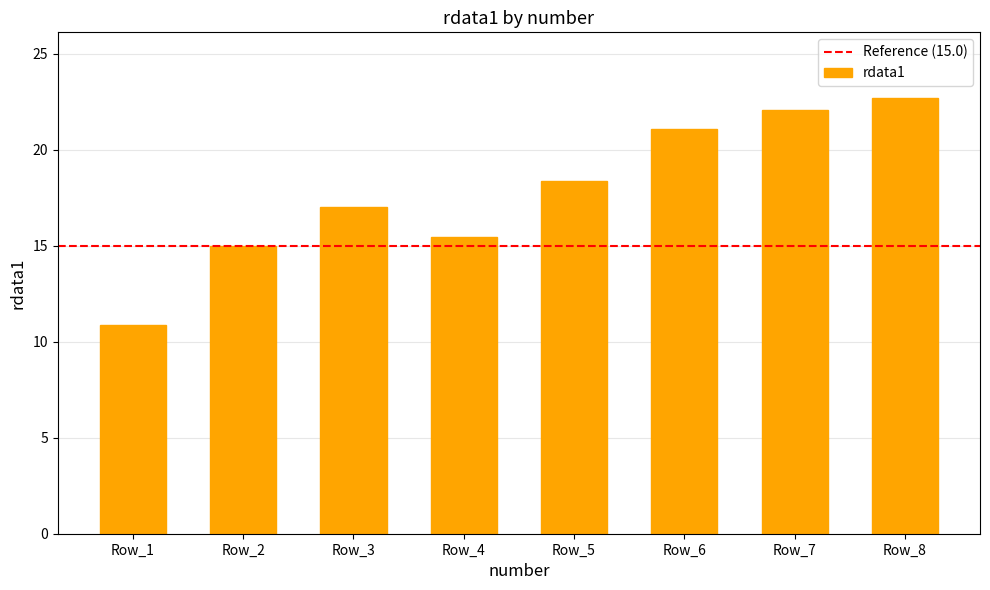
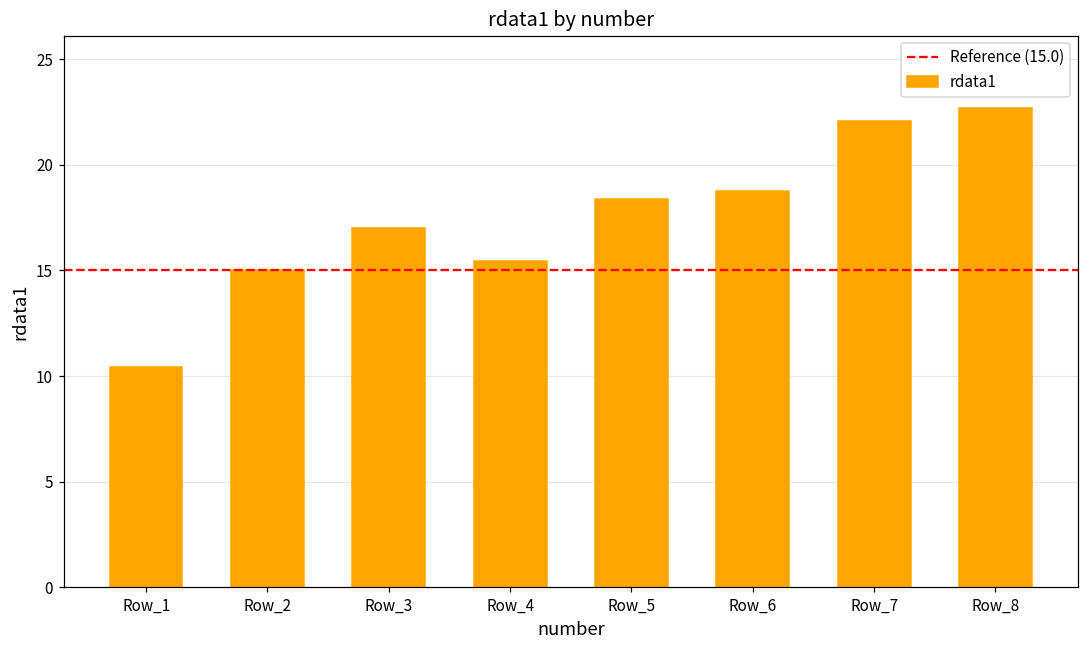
Row_1: 10.9 -> 10.4
Row_6: 21.1 -> 18.8
